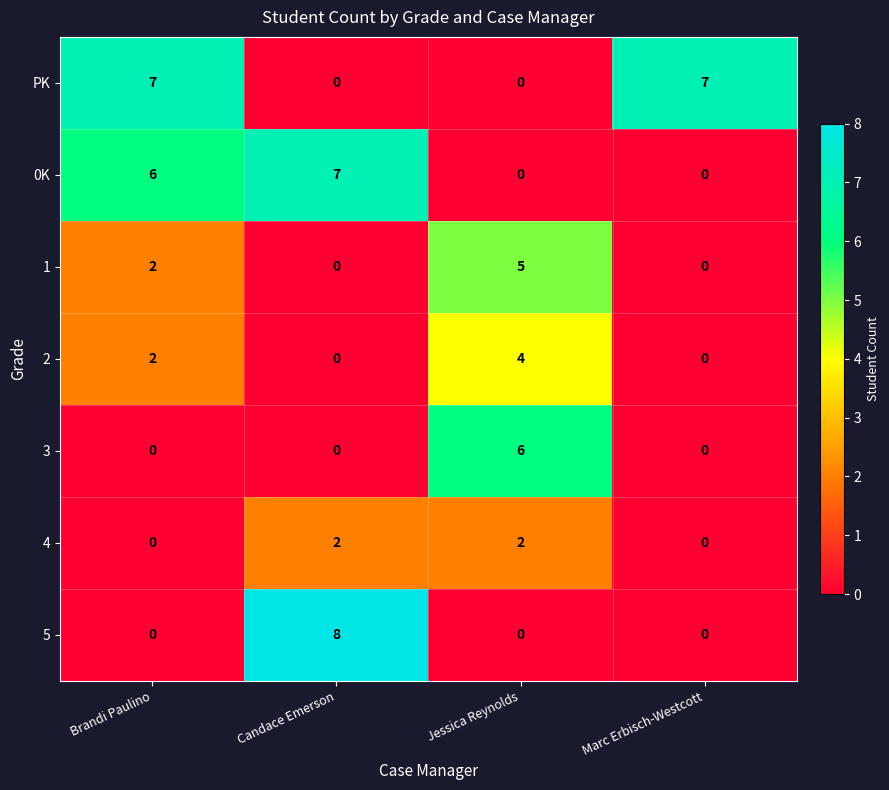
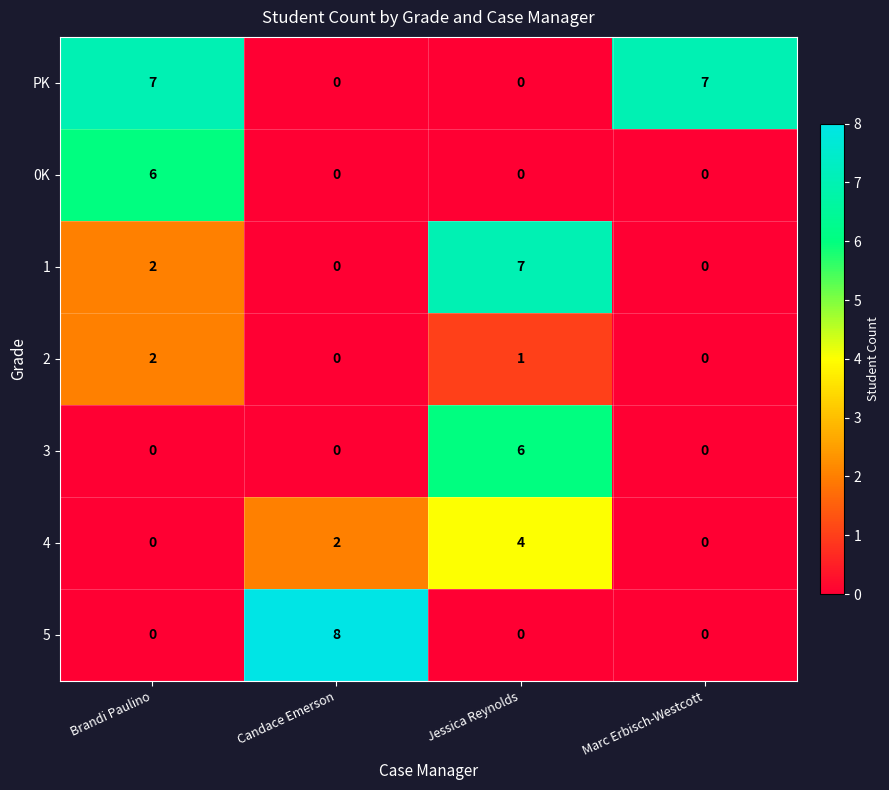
0K, Candace Emerson: 7 -> 0
1, Jessica Reynolds: 5 -> 7
2, Jessica Reynolds: 4 -> 1
4, Jessica Reynolds: 2 -> 4
